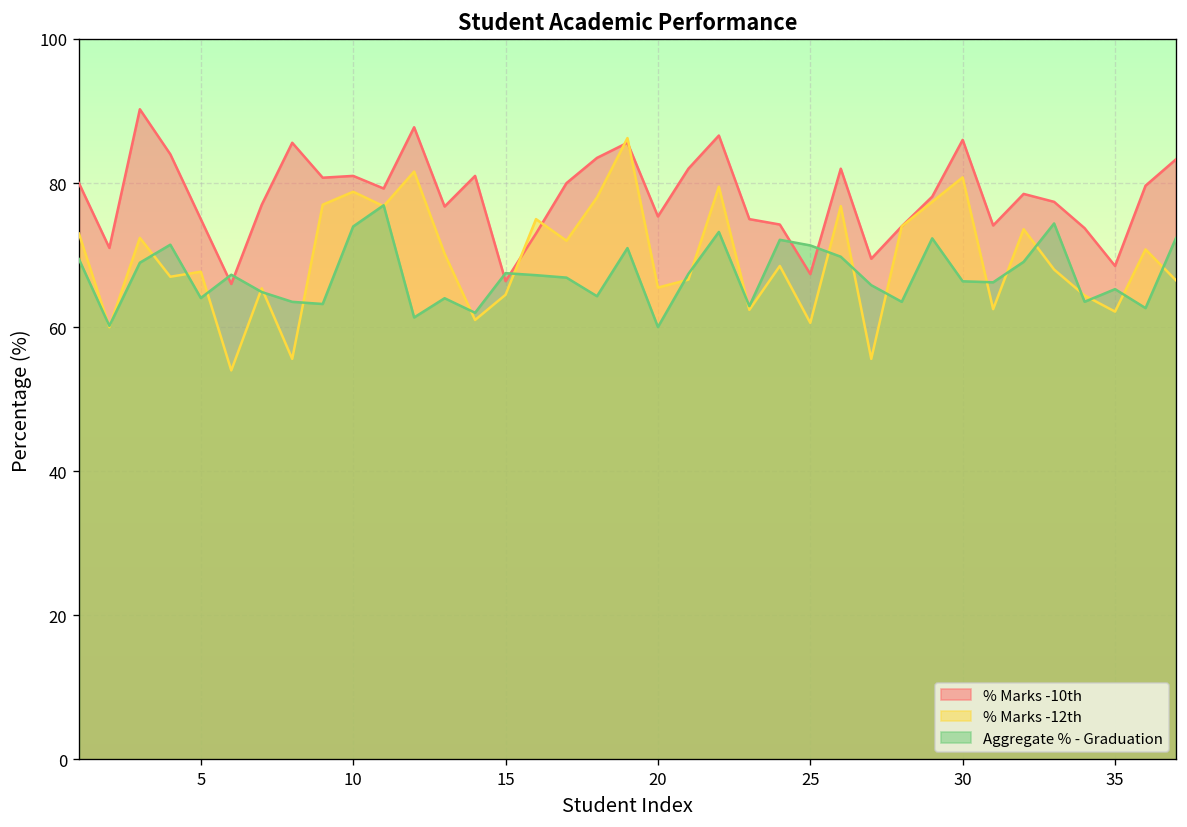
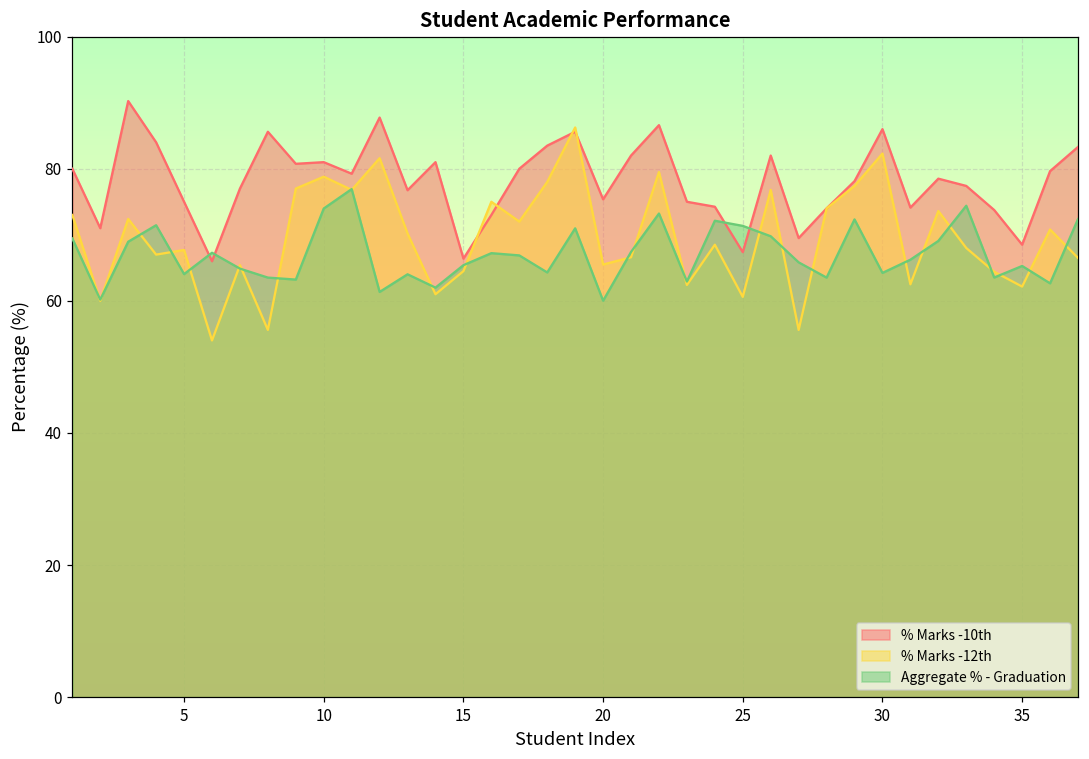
Aggregate % - Graduation, 15: 68 -> 65
% Marks -12th, 30: 81 -> 82
Aggregate % - Graduation, 30: 66 -> 64
